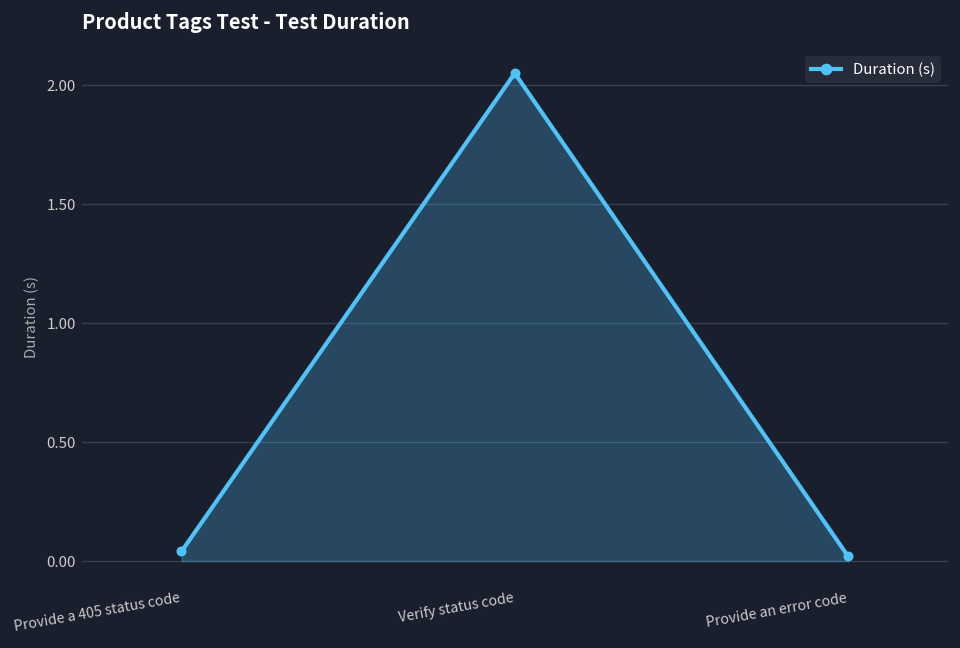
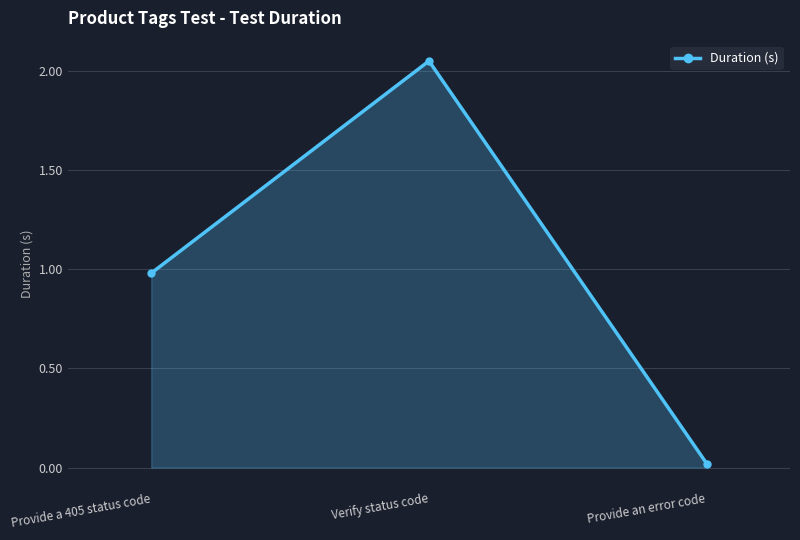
Provide a 405 status code: 0.04 -> 0.98
